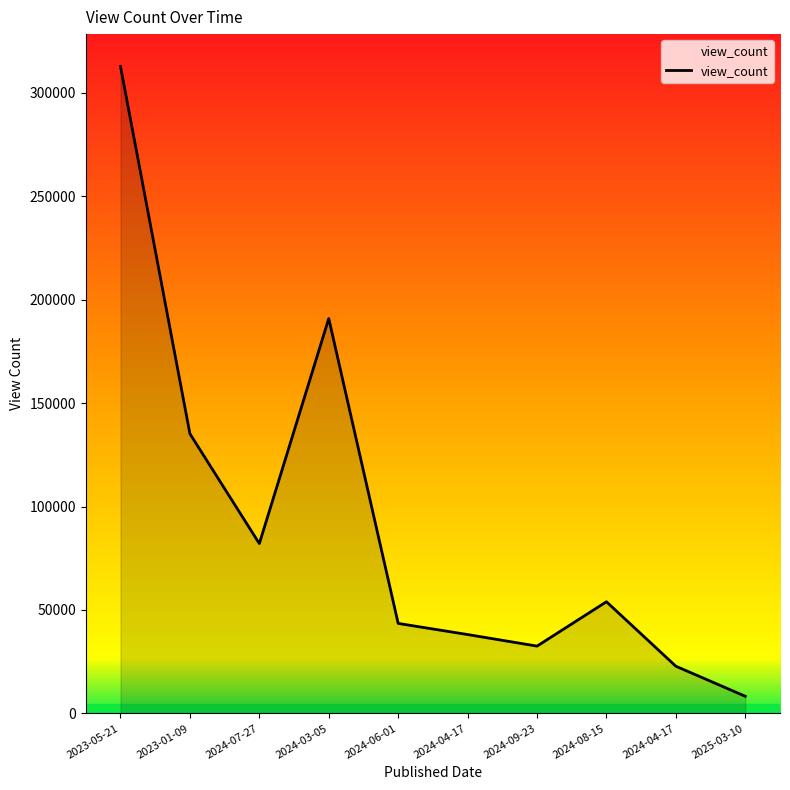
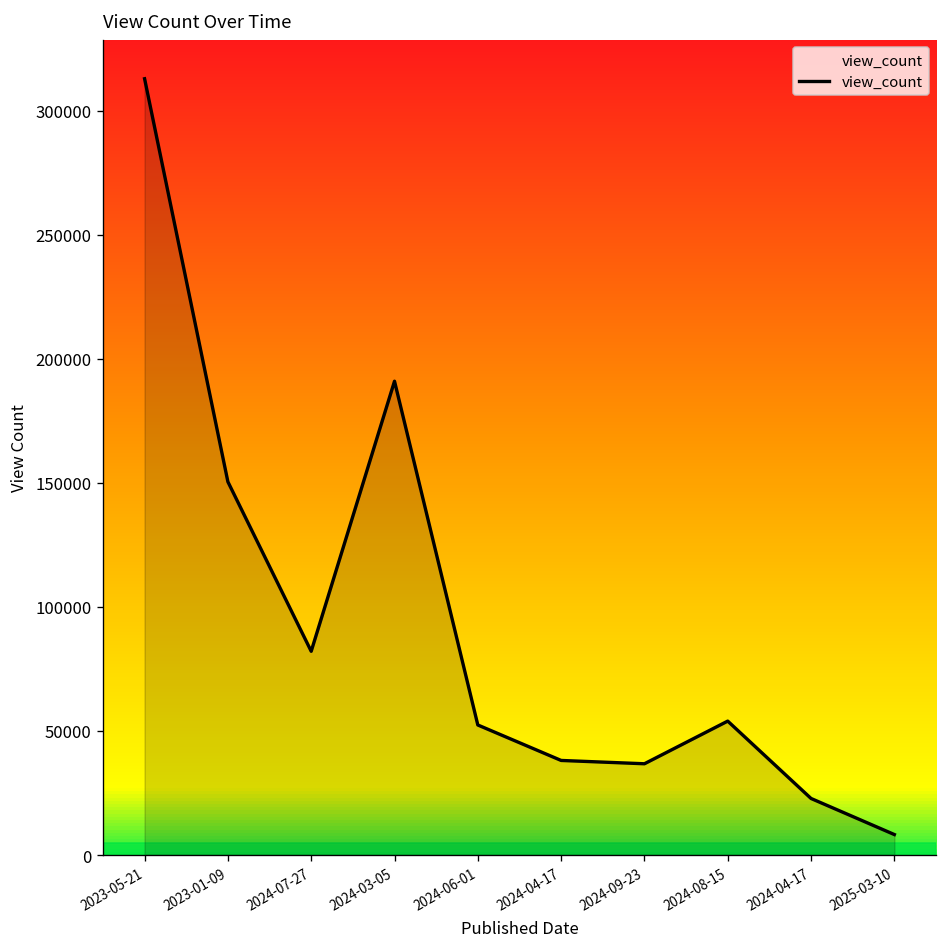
2023-01-09: 135000 -> 150000
2024-06-01: 44000 -> 52000
2024-09-23: 33000 -> 37000
